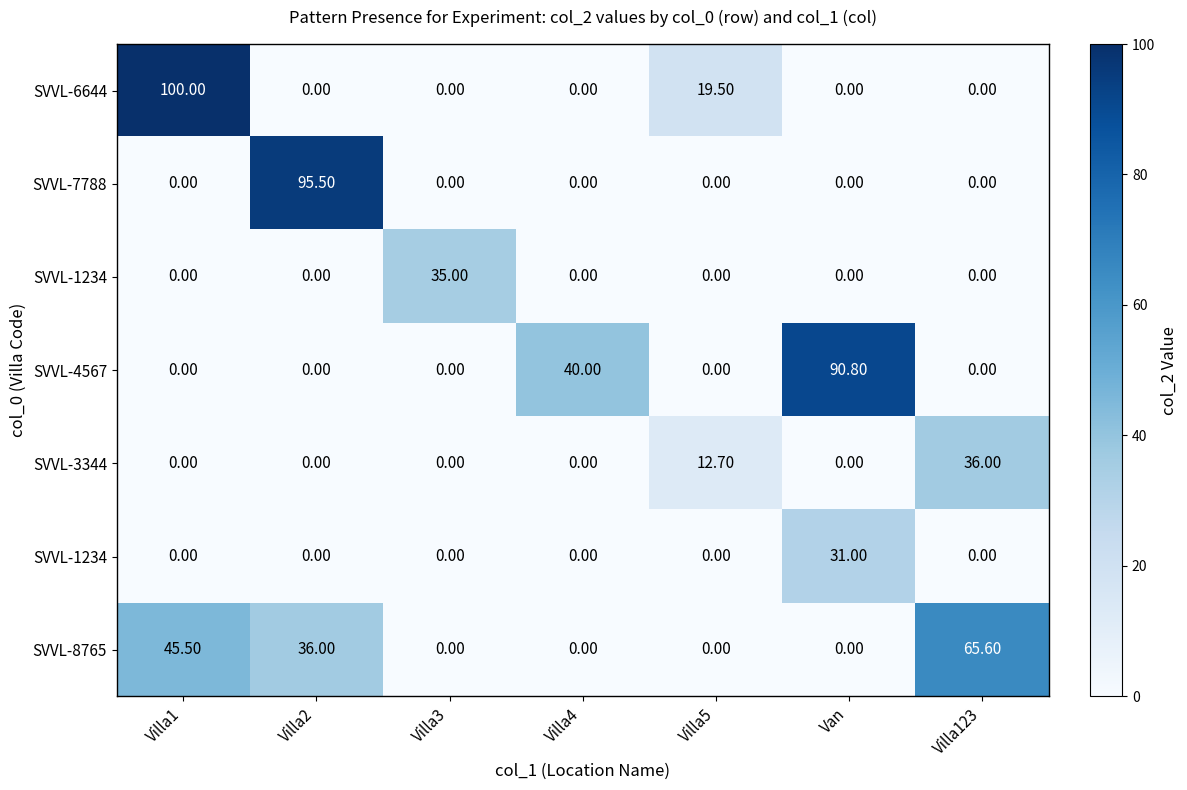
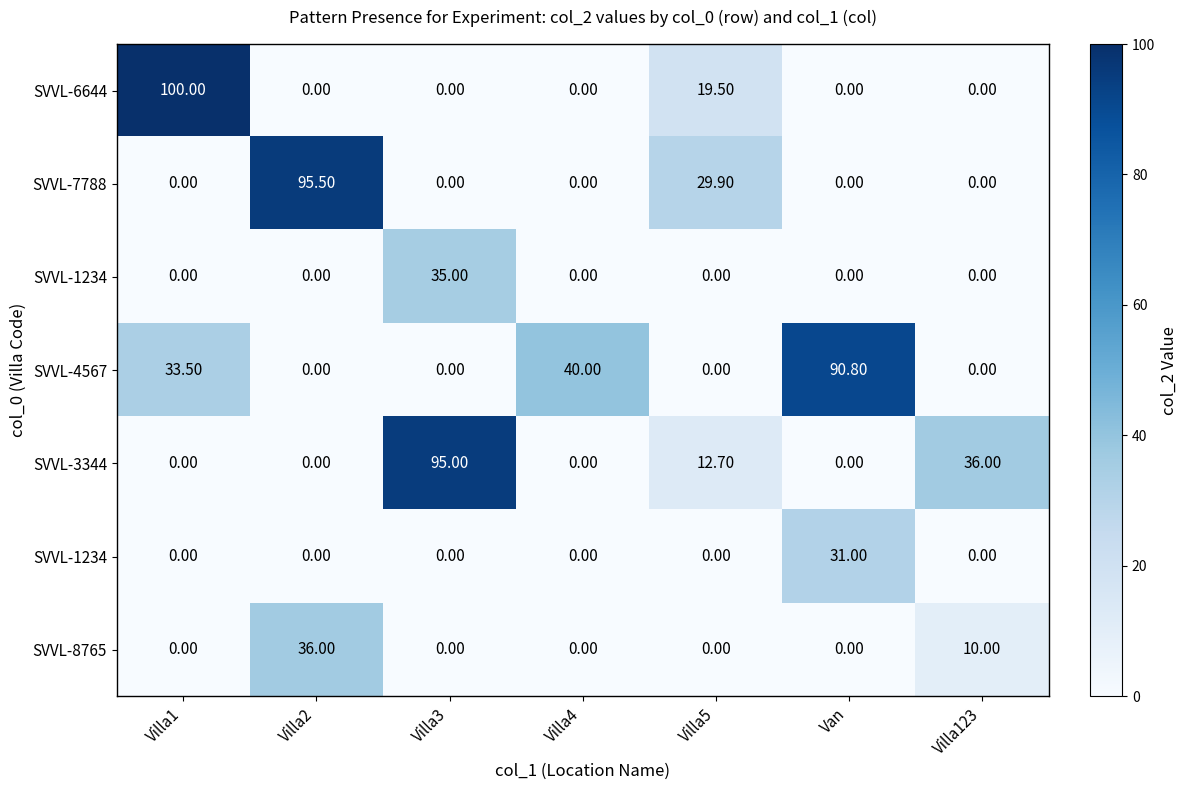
SVVL-7788, Villa5: 0.00 -> 29.90
SVVL-4567, Villa1: 0.00 -> 33.50
SVVL-3344, Villa3: 0.00 -> 95.00
SVVL-8765, Villa1: 45.50 -> 0.00
SVVL-8765, Villa123: 65.60 -> 10.00
